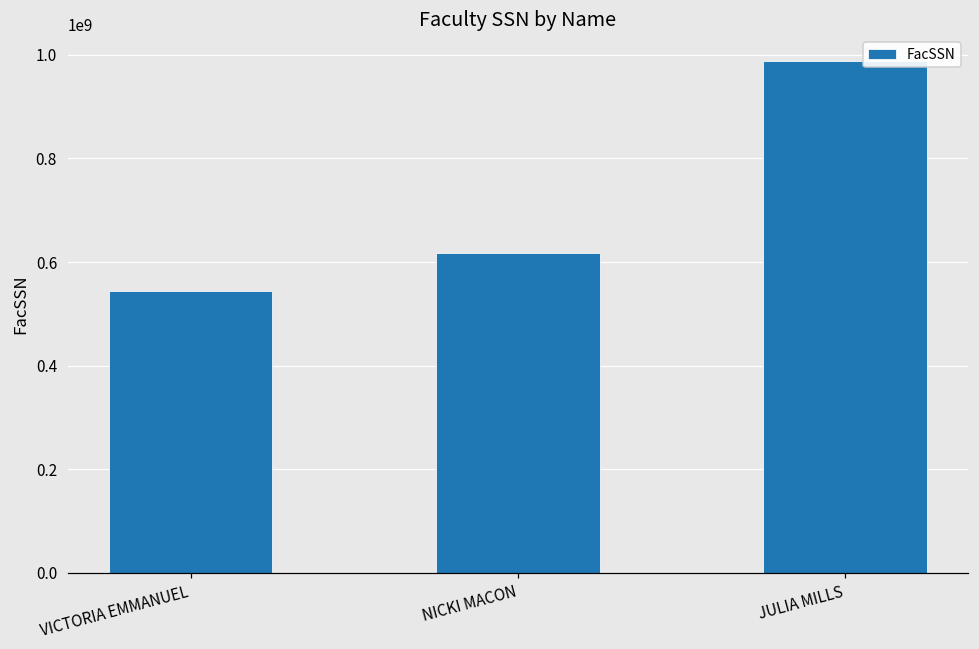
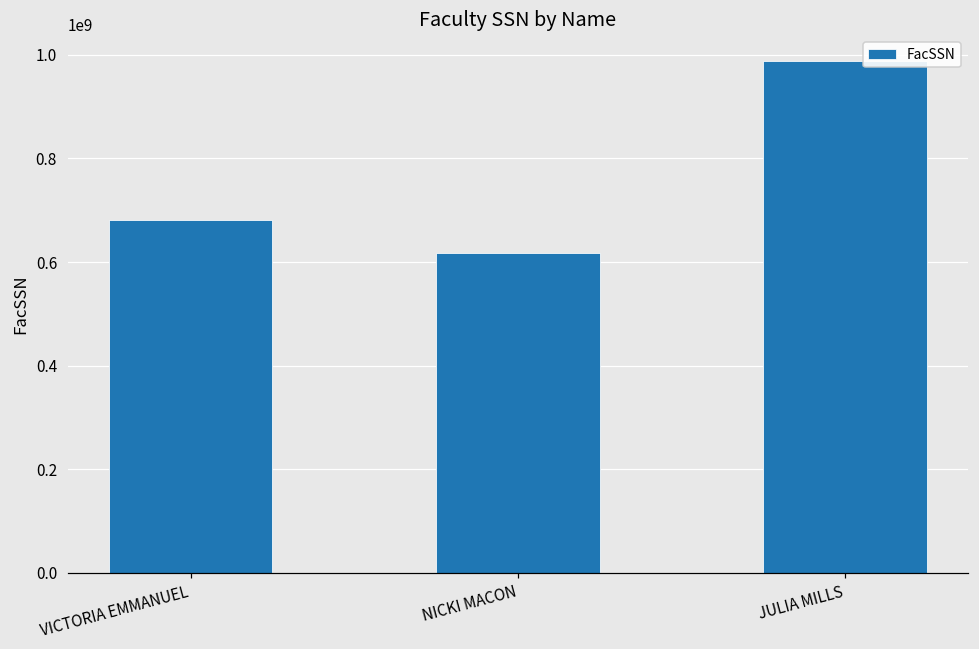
VICTORIA EMMANUEL: 540000000 -> 680000000
